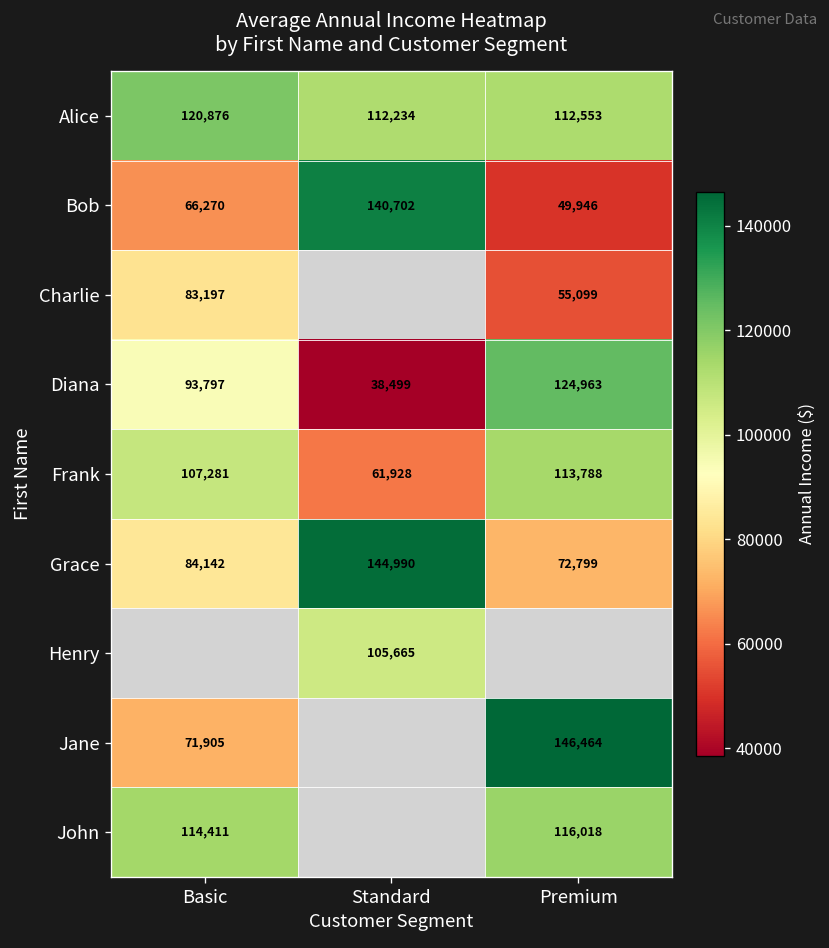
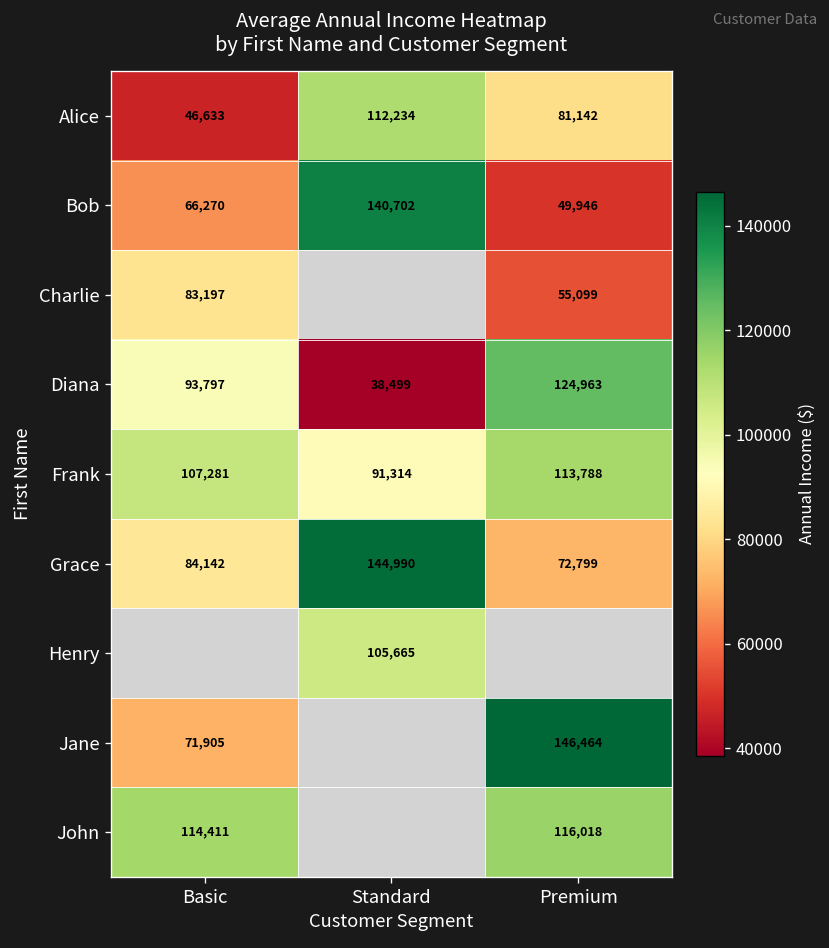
Alice, Basic: 120,876 -> 46,633
Alice, Premium: 112,553 -> 81,142
Frank, Standard: 61,928 -> 91,314
